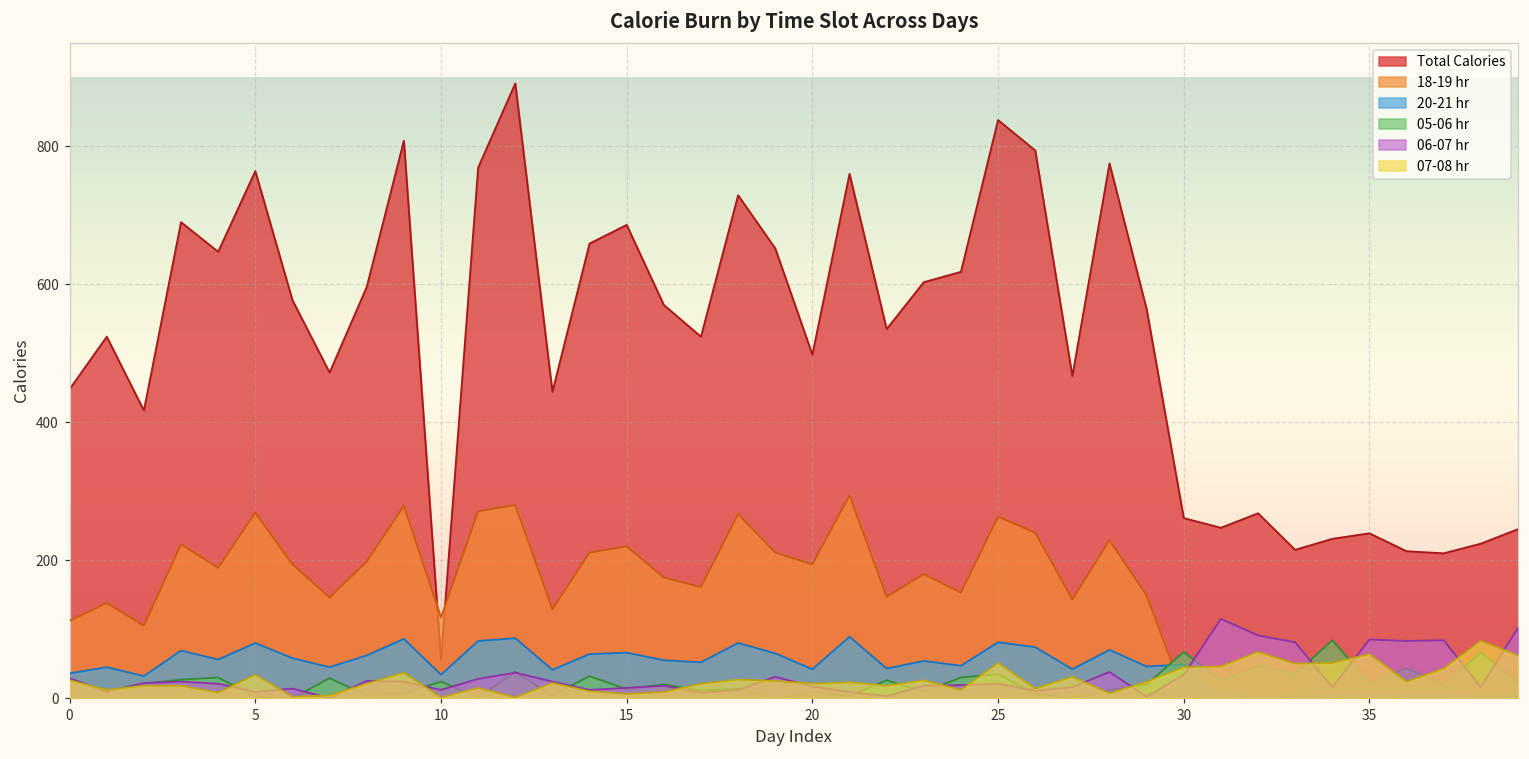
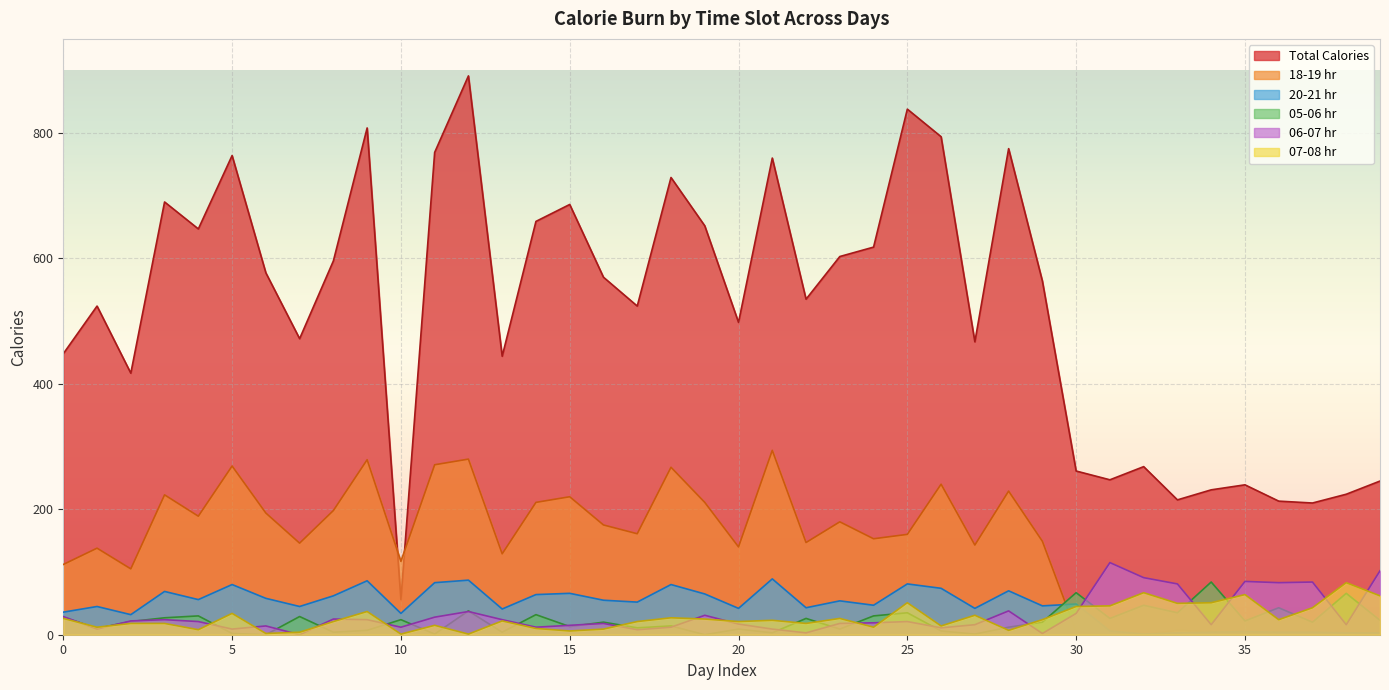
18-19 hr, 20: 190 -> 140
18-19 hr, 25: 260 -> 160
